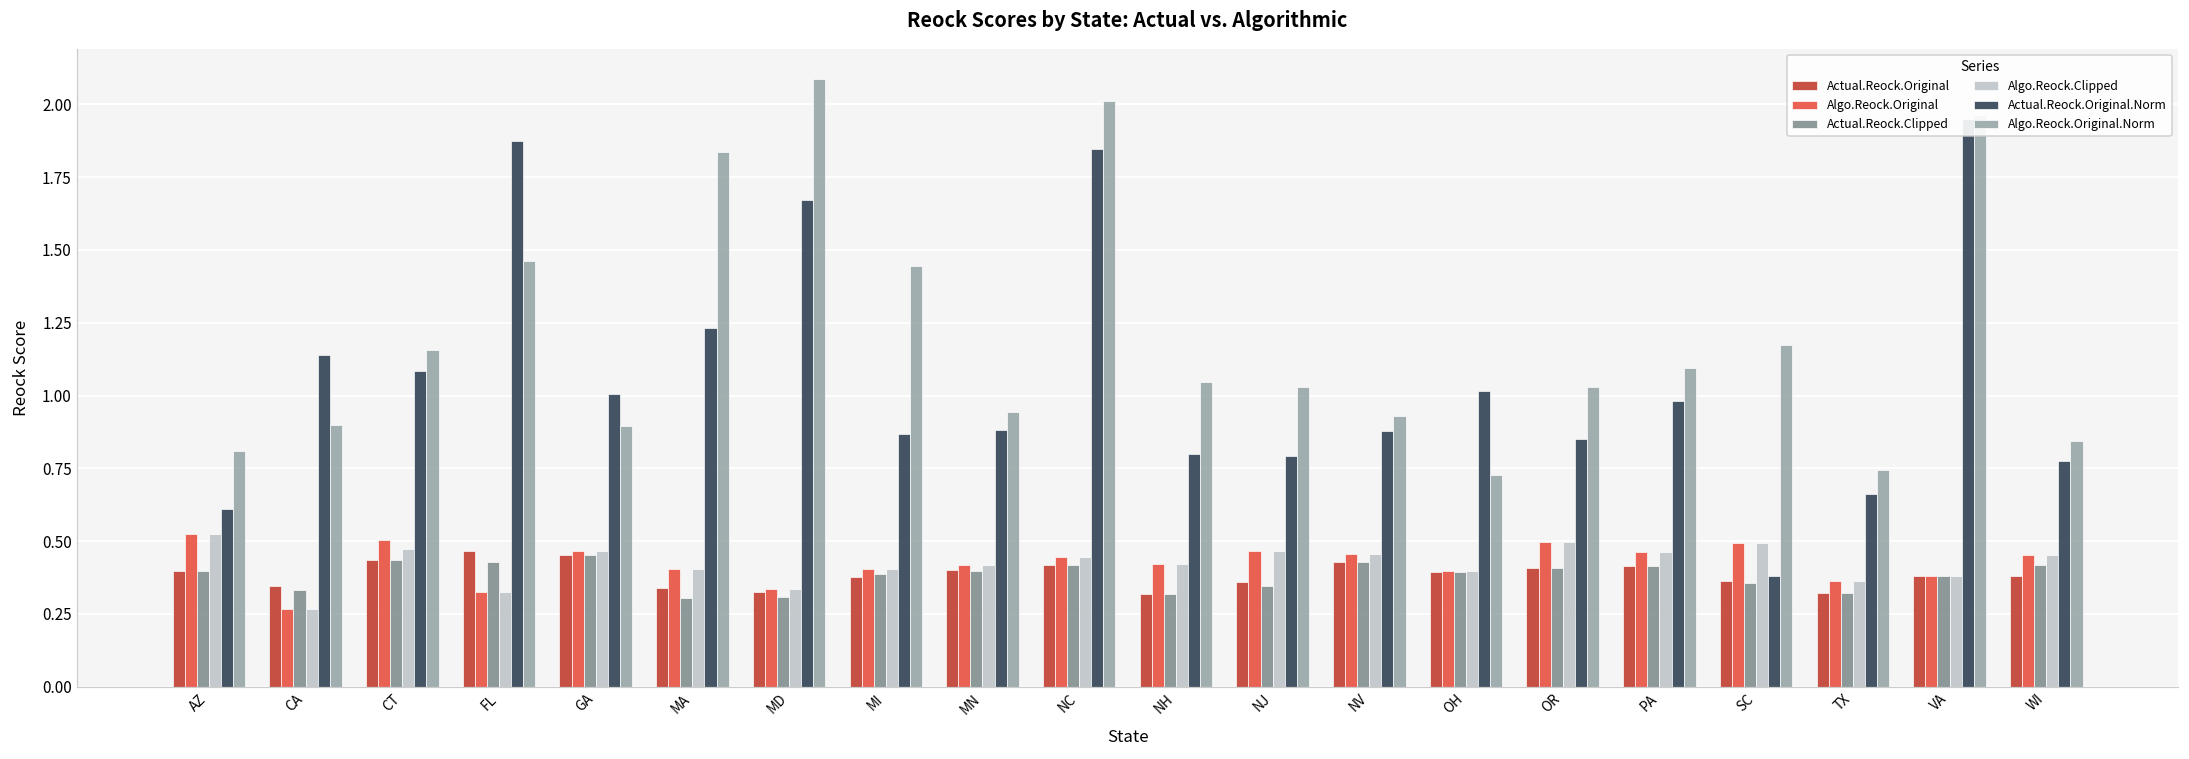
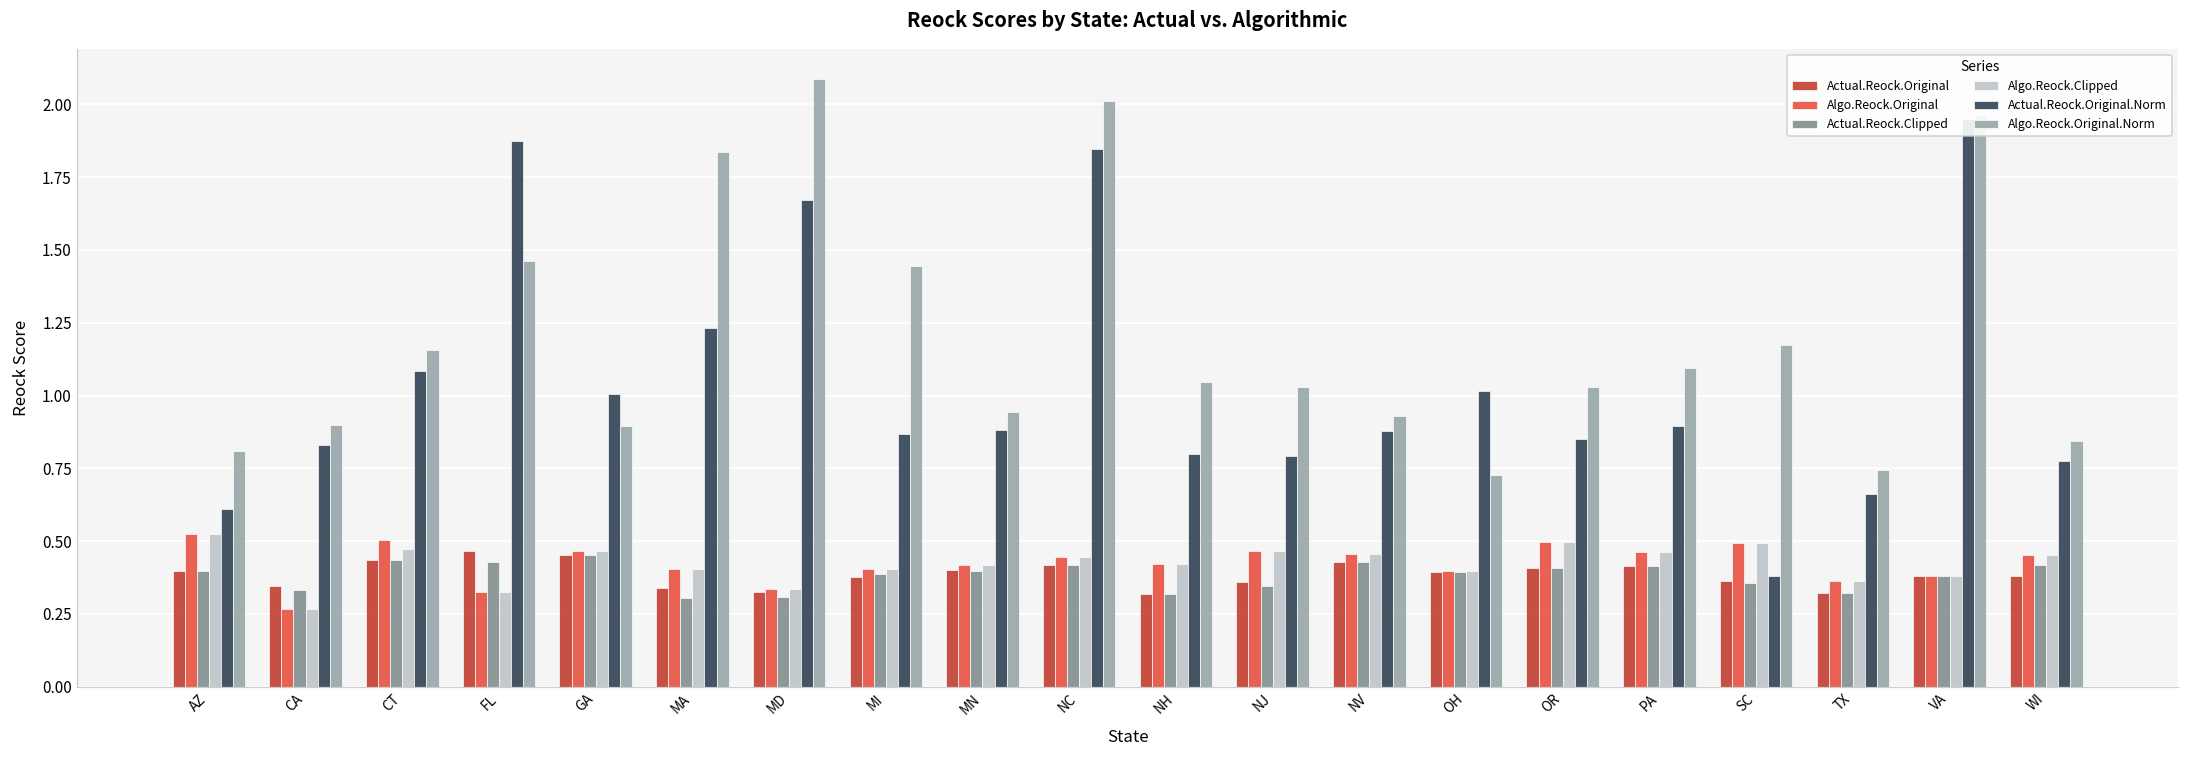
Actual.Reock.Original.Norm, CA: 1.14 -> 0.83
Actual.Reock.Original.Norm, PA: 0.98 -> 0.90
